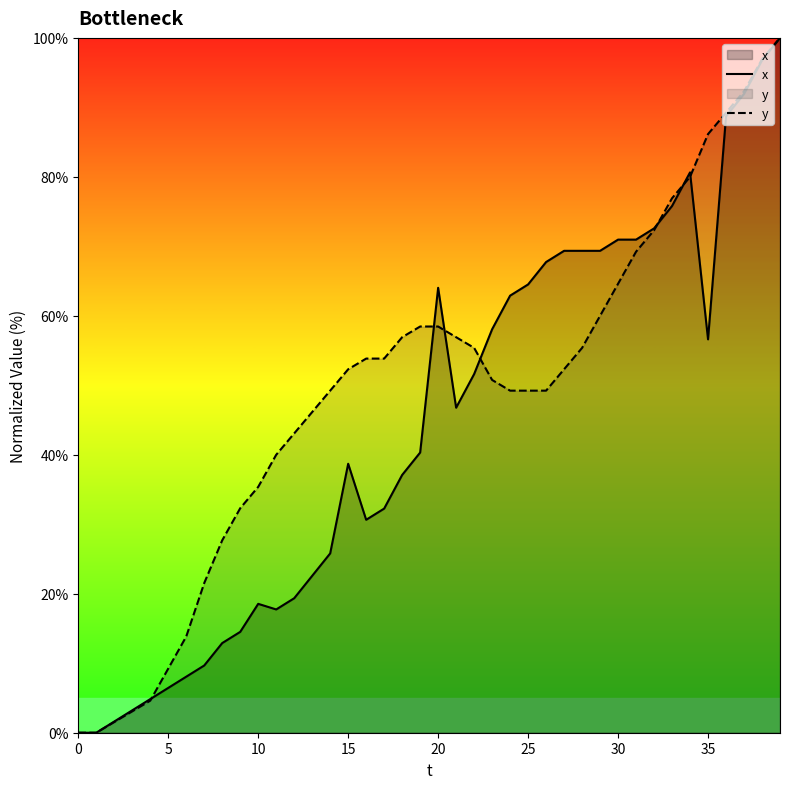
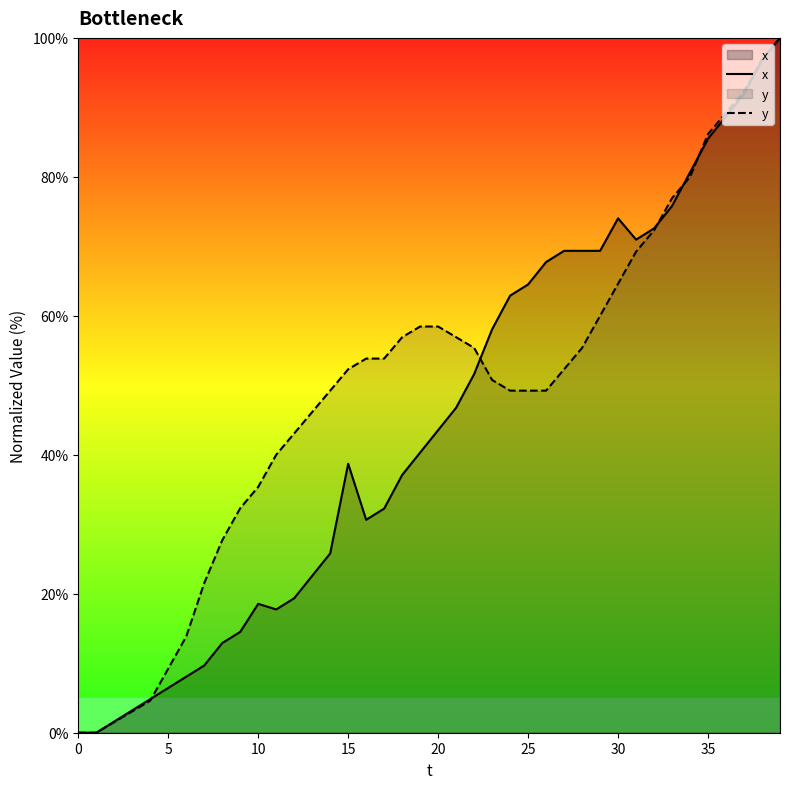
x, 20: 64% -> 44%
x, 30: 71% -> 74%
x, 35: 57% -> 85%
